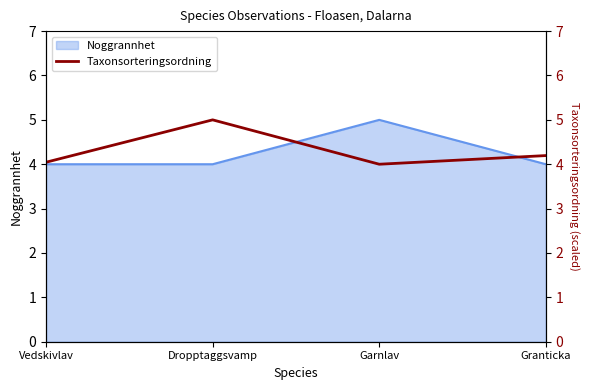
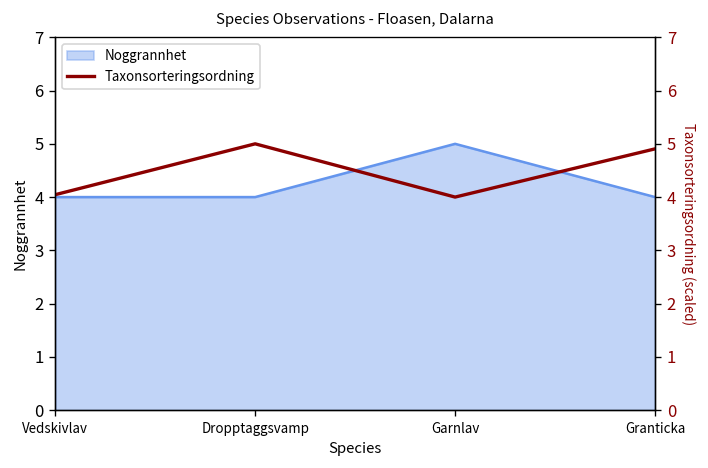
Taxonsorteringsordning, Granticka: 4.2 -> 4.9
